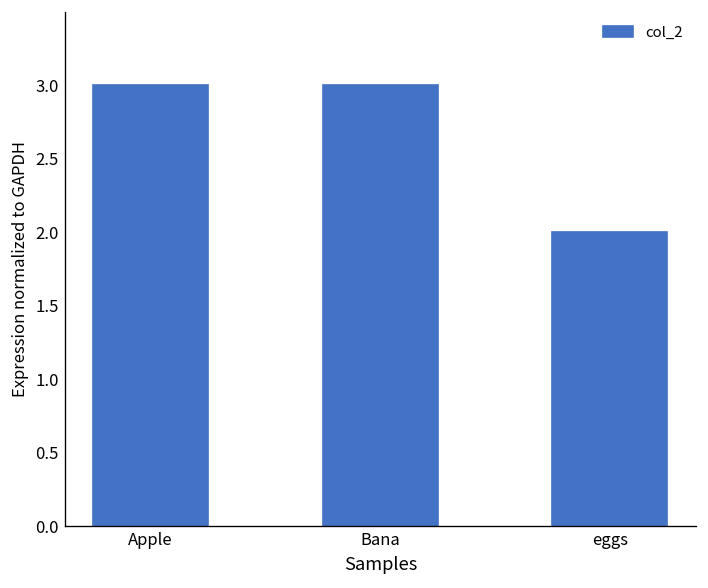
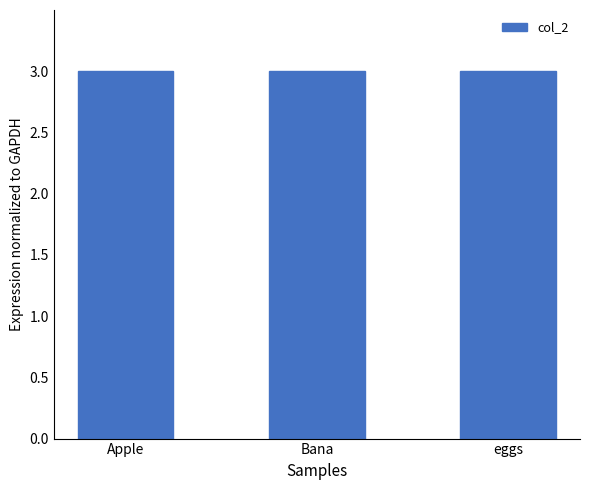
eggs: 2 -> 3
